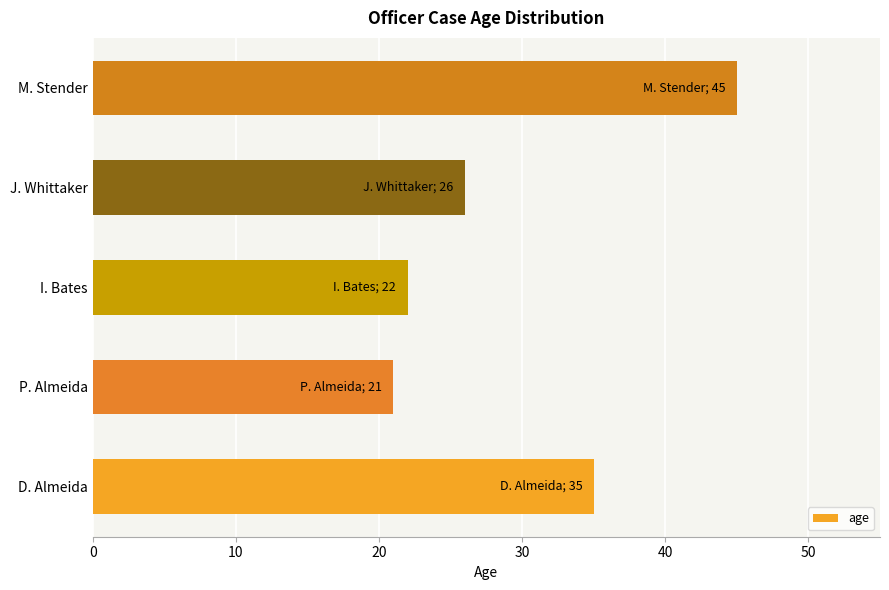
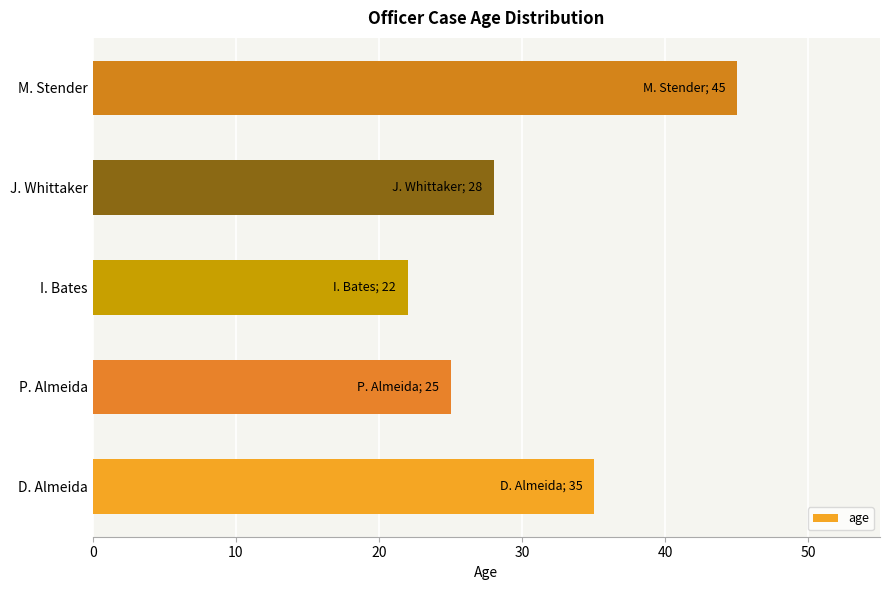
J. Whittaker: 26 -> 28
P. Almeida: 21 -> 25
